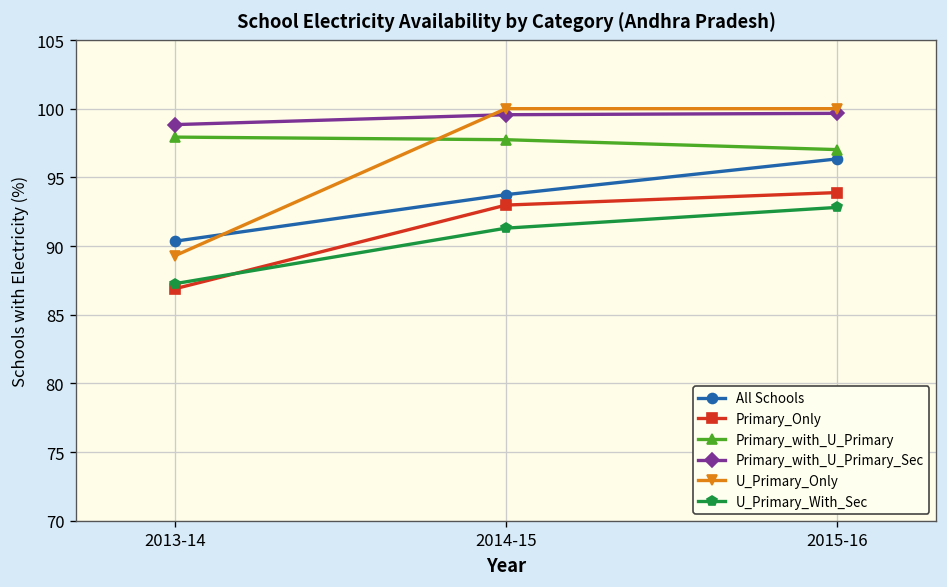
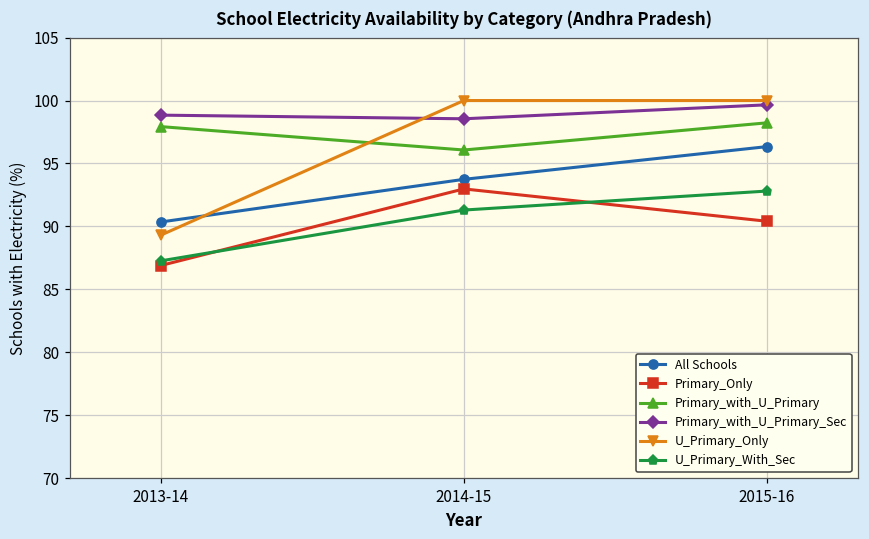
Primary_with_U_Primary, 2014-15: 97.7 -> 96.1
Primary_with_U_Primary_Sec, 2014-15: 99.6 -> 98.6
Primary_Only, 2015-16: 93.9 -> 90.4
Primary_with_U_Primary, 2015-16: 97.0 -> 98.2
